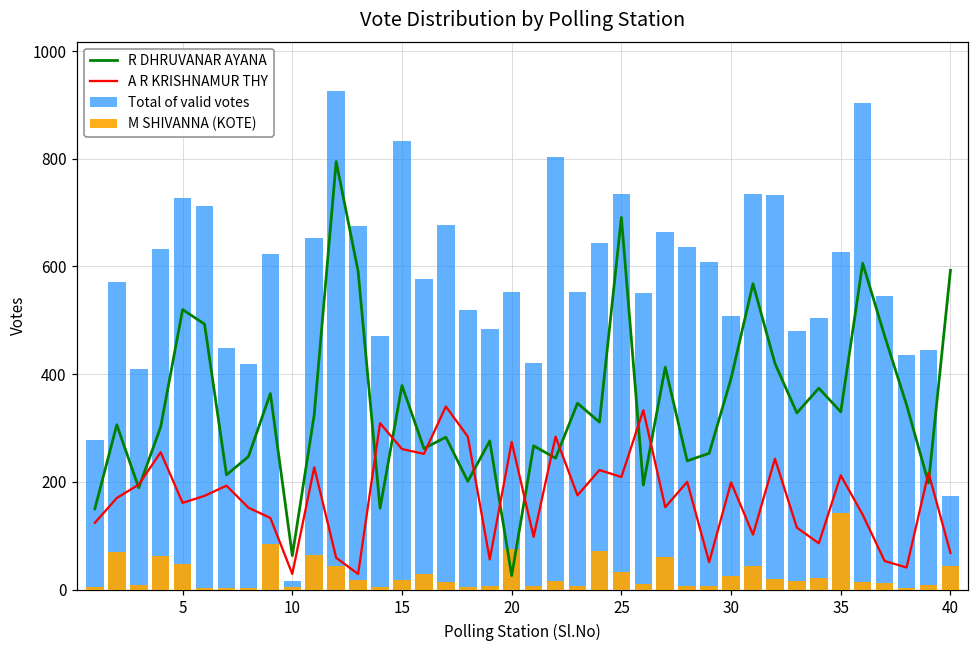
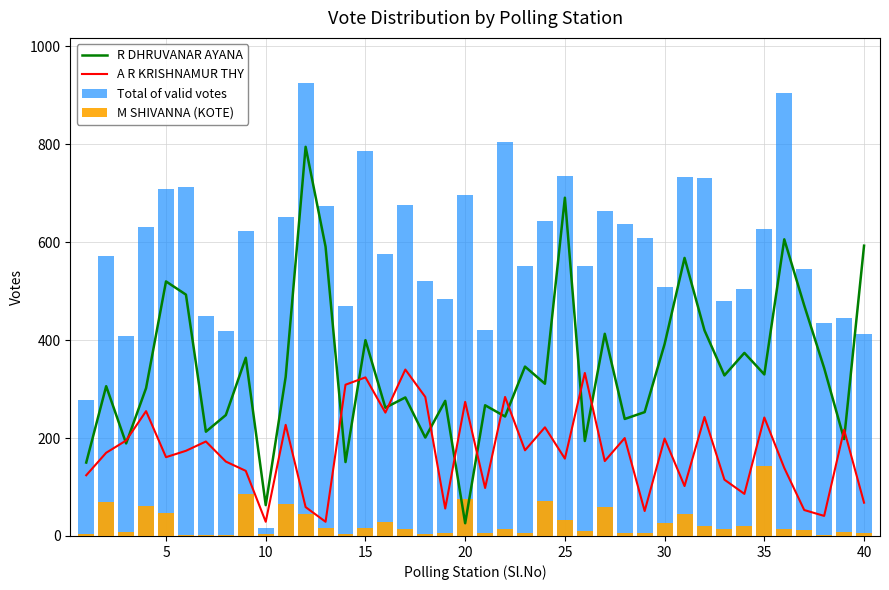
Total of valid votes, 5: 730 -> 710
R DHRUVANAR AYANA, 15: 380 -> 400
Total of valid votes, 15: 830 -> 790
A R KRISHNAMUR THY, 15: 260 -> 320
Total of valid votes, 20: 550 -> 700
A R KRISHNAMUR THY, 25: 210 -> 160
A R KRISHNAMUR THY, 35: 210 -> 240
Total of valid votes, 40: 170 -> 410
M SHIVANNA (KOTE), 40: 40 -> 10
